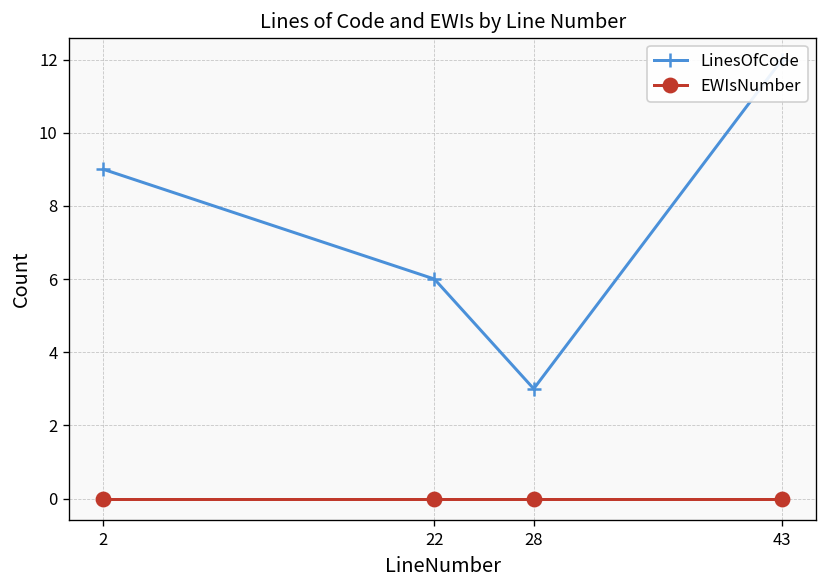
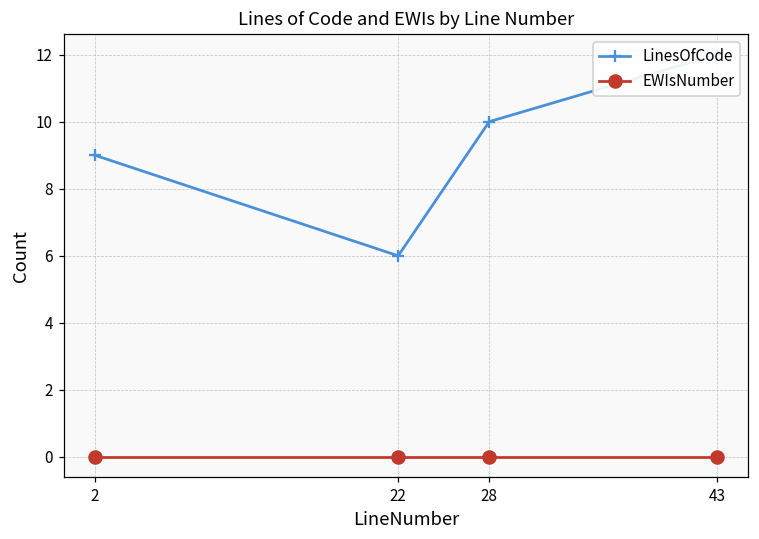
LinesOfCode, 28: 3 -> 10
